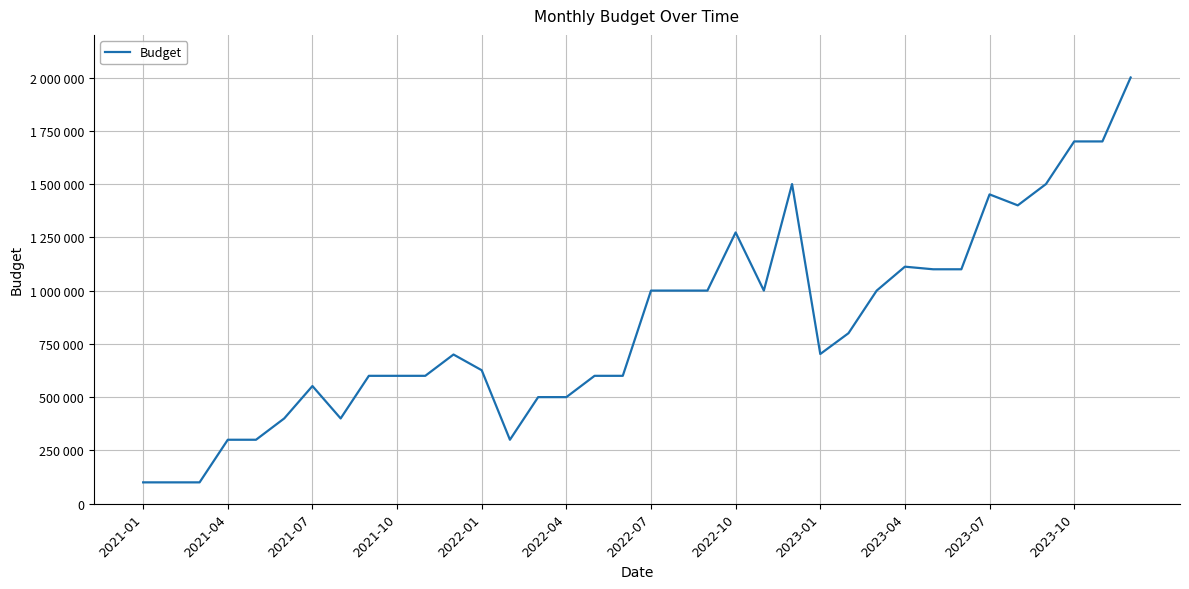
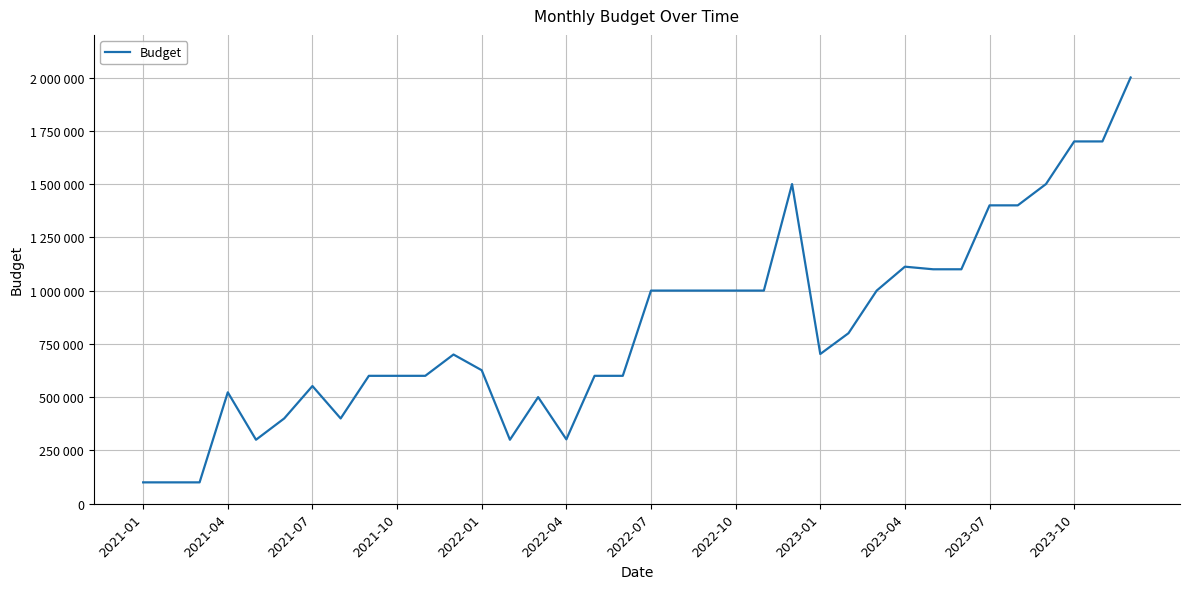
2021-04: 300000 -> 520000
2022-04: 500000 -> 300000
2022-10: 1270000 -> 1000000
2023-07: 1450000 -> 1400000
